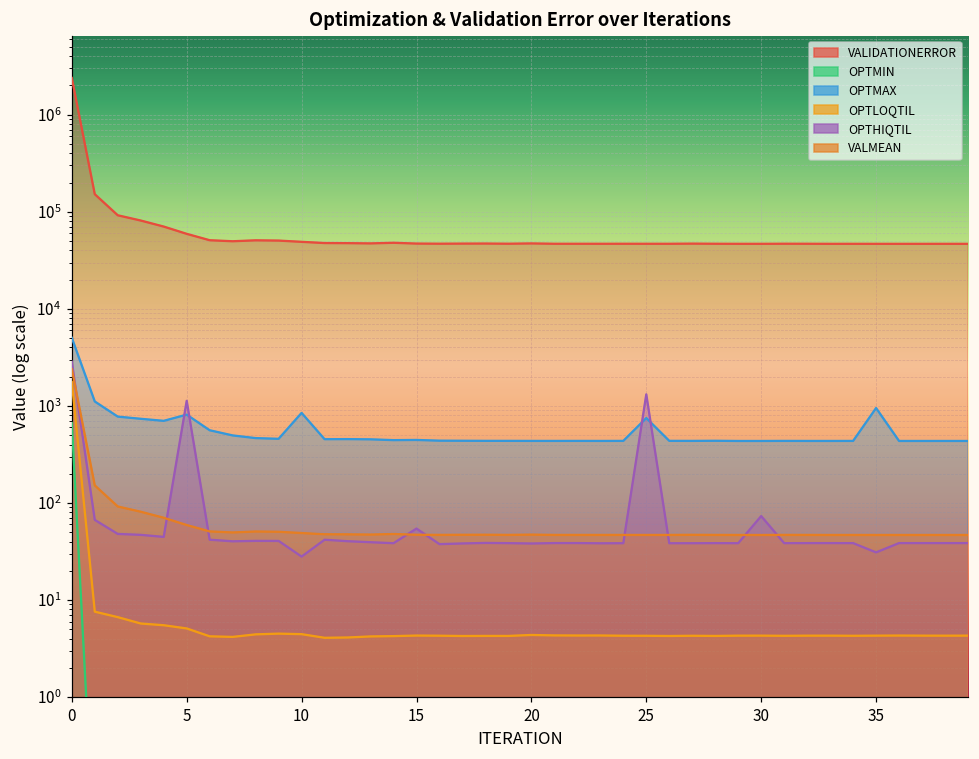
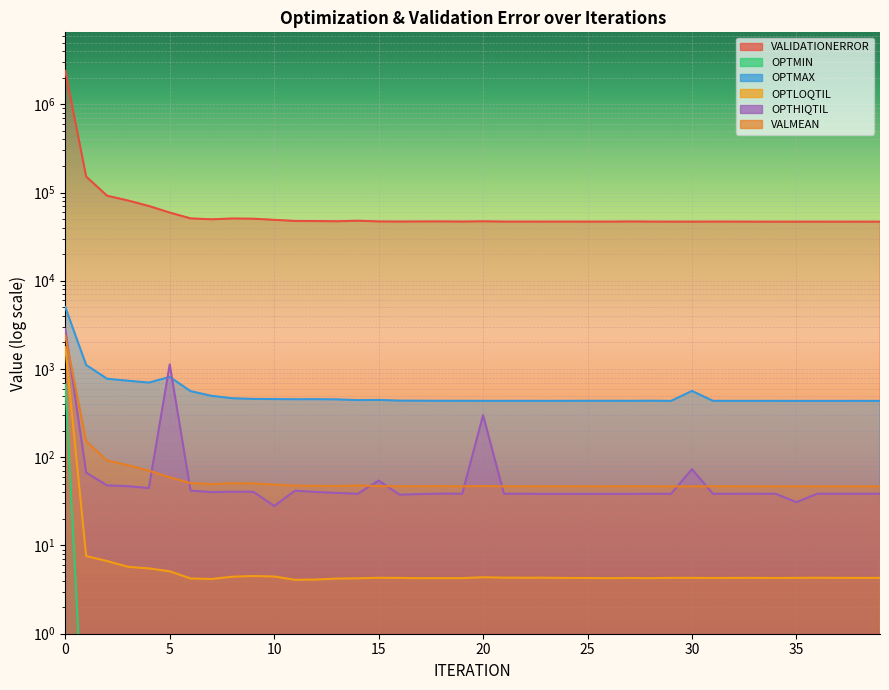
OPTMAX, 10: 800 -> 500
OPTHIQTIL, 20: 38 -> 300
OPTMAX, 25: 700 -> 400
OPTHIQTIL, 25: 1300 -> 40
OPTMAX, 30: 400 -> 600
OPTMAX, 35: 1000 -> 400
